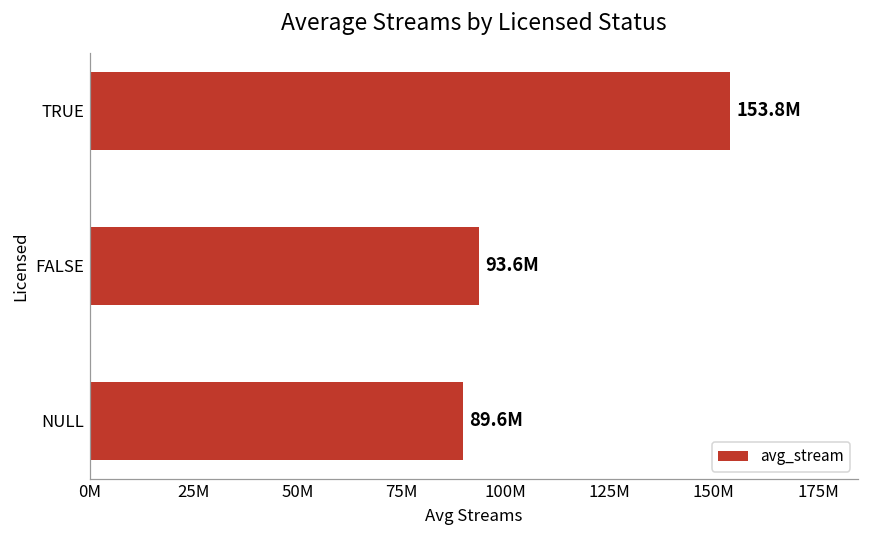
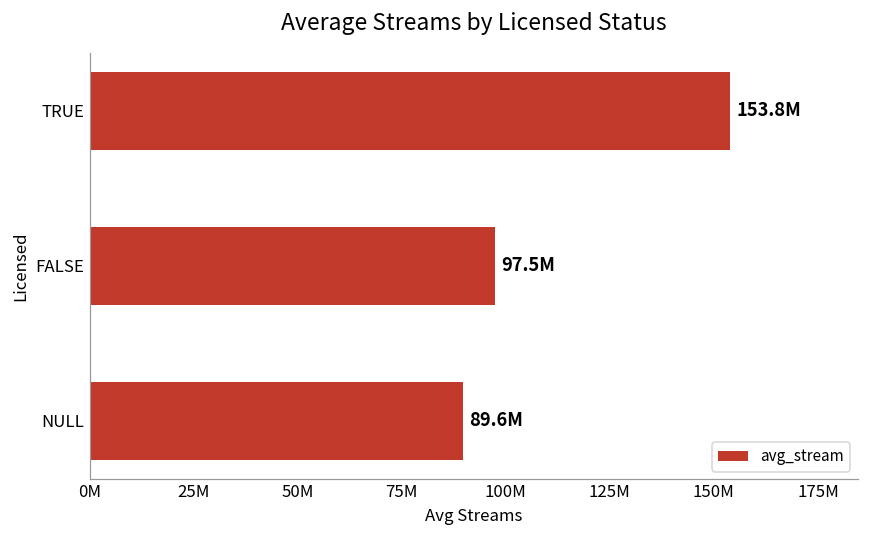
FALSE: 93.6M -> 97.5M
